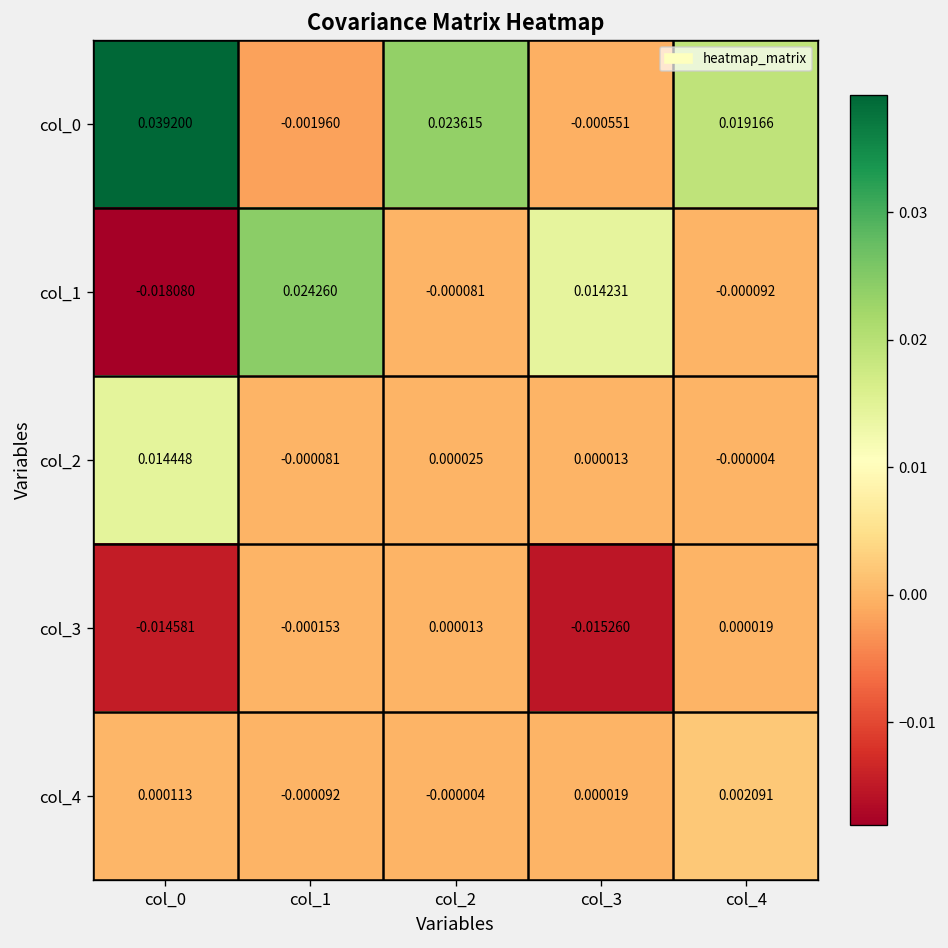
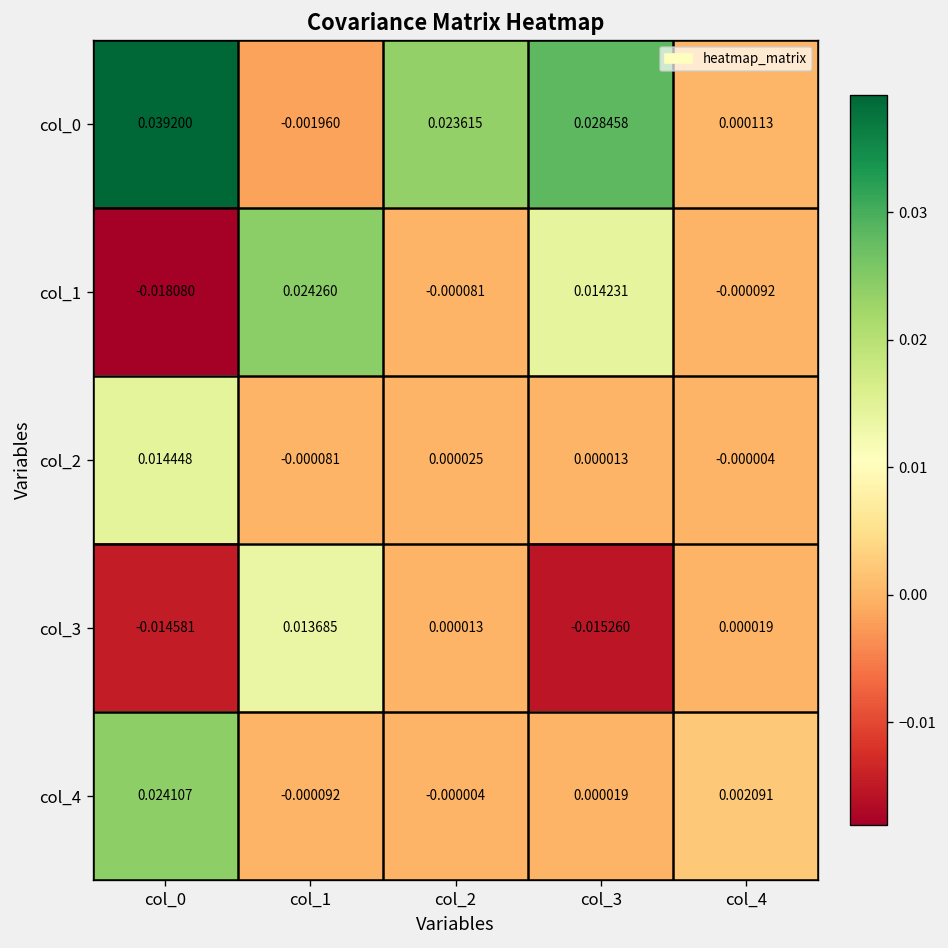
col_0, col_3: -0.000551 -> 0.028458
col_0, col_4: 0.019166 -> 0.000113
col_3, col_1: -0.000153 -> 0.013685
col_4, col_0: 0.000113 -> 0.024107
